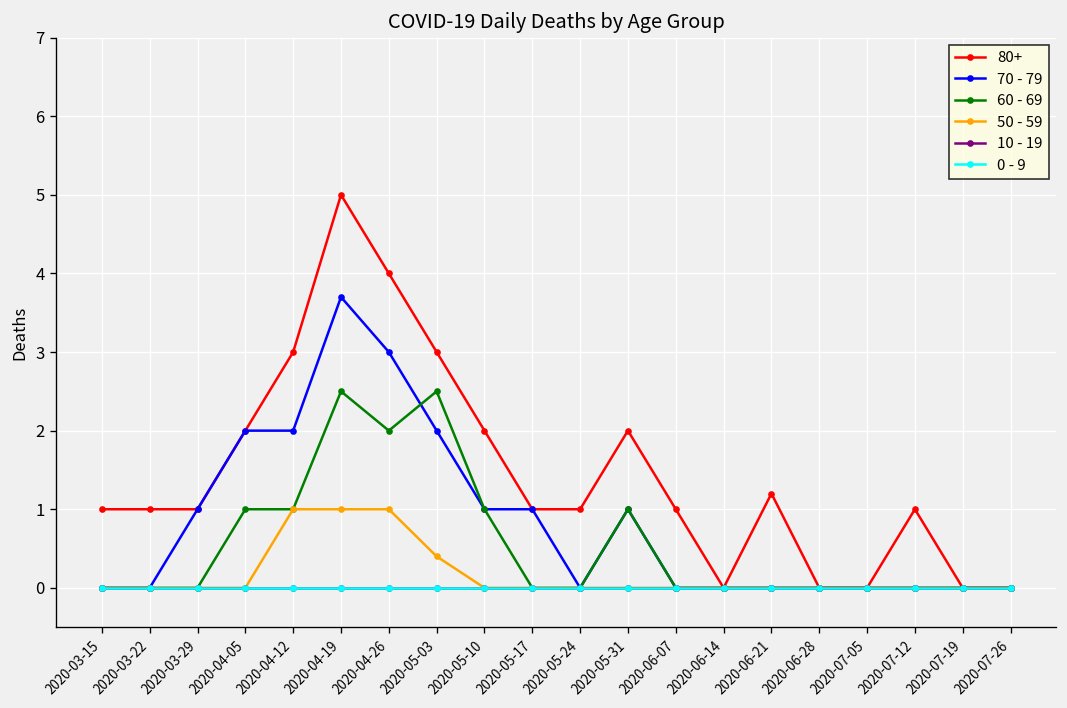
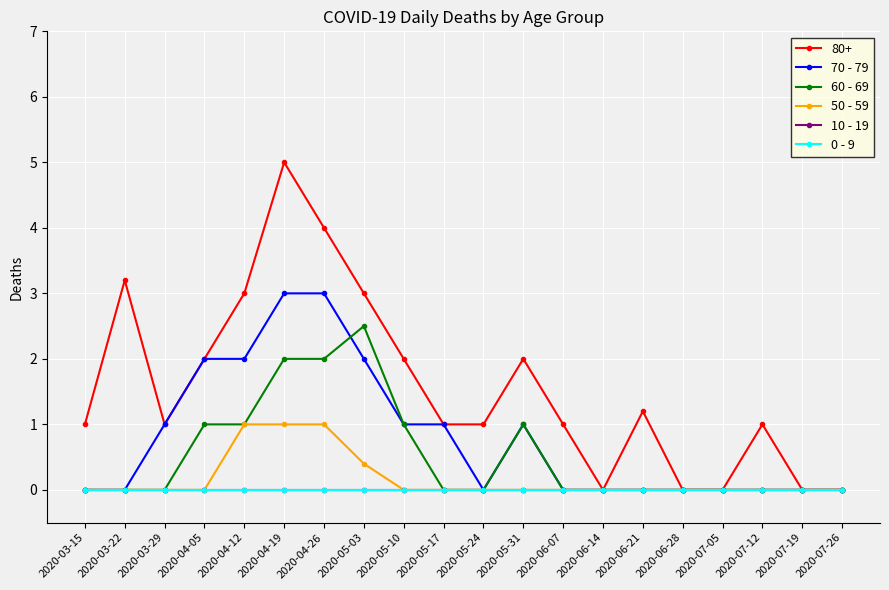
80+, 2020-03-22: 1.0 -> 3.2
70 - 79, 2020-04-19: 3.7 -> 3.0
60 - 69, 2020-04-19: 2.5 -> 2.0
